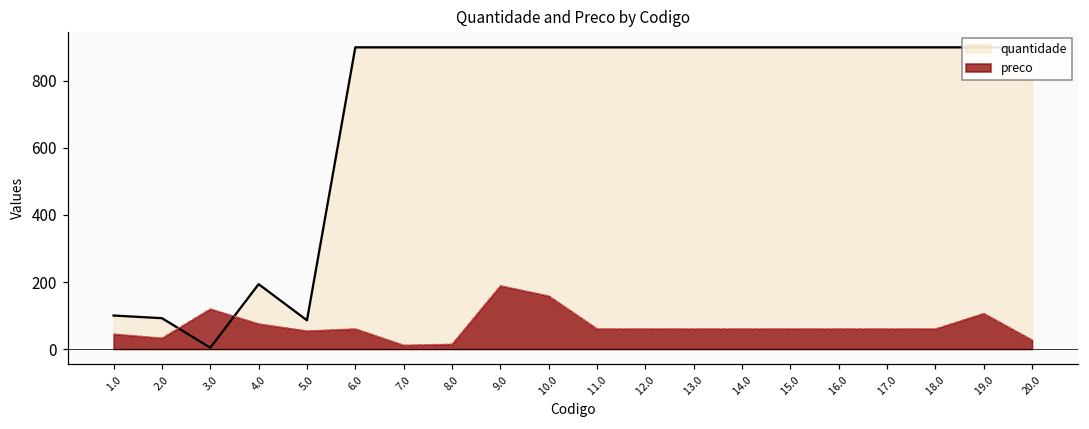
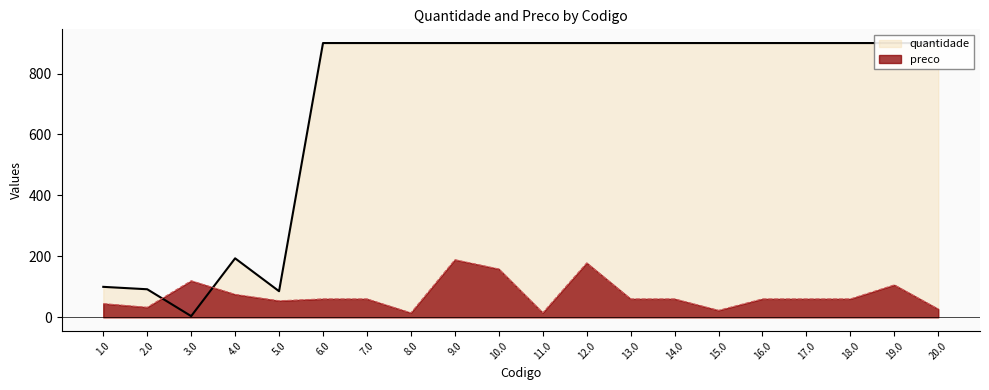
preco, 7.0: 10 -> 60
preco, 11.0: 60 -> 10
preco, 12.0: 60 -> 180
preco, 15.0: 60 -> 20
